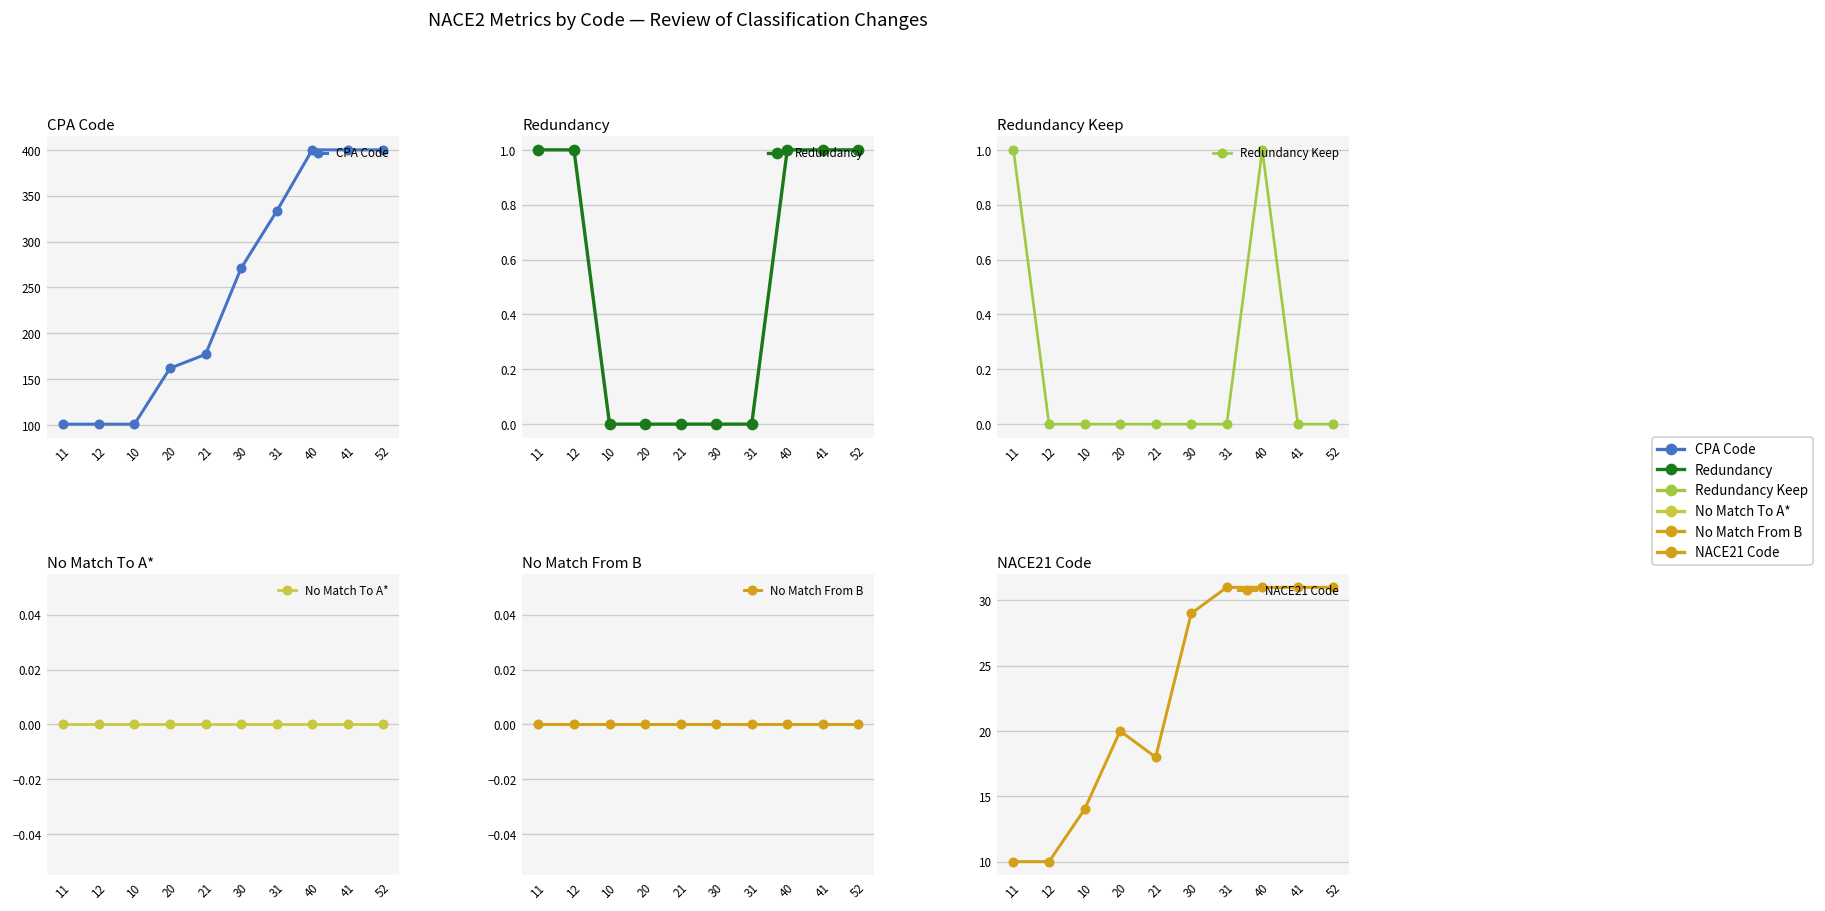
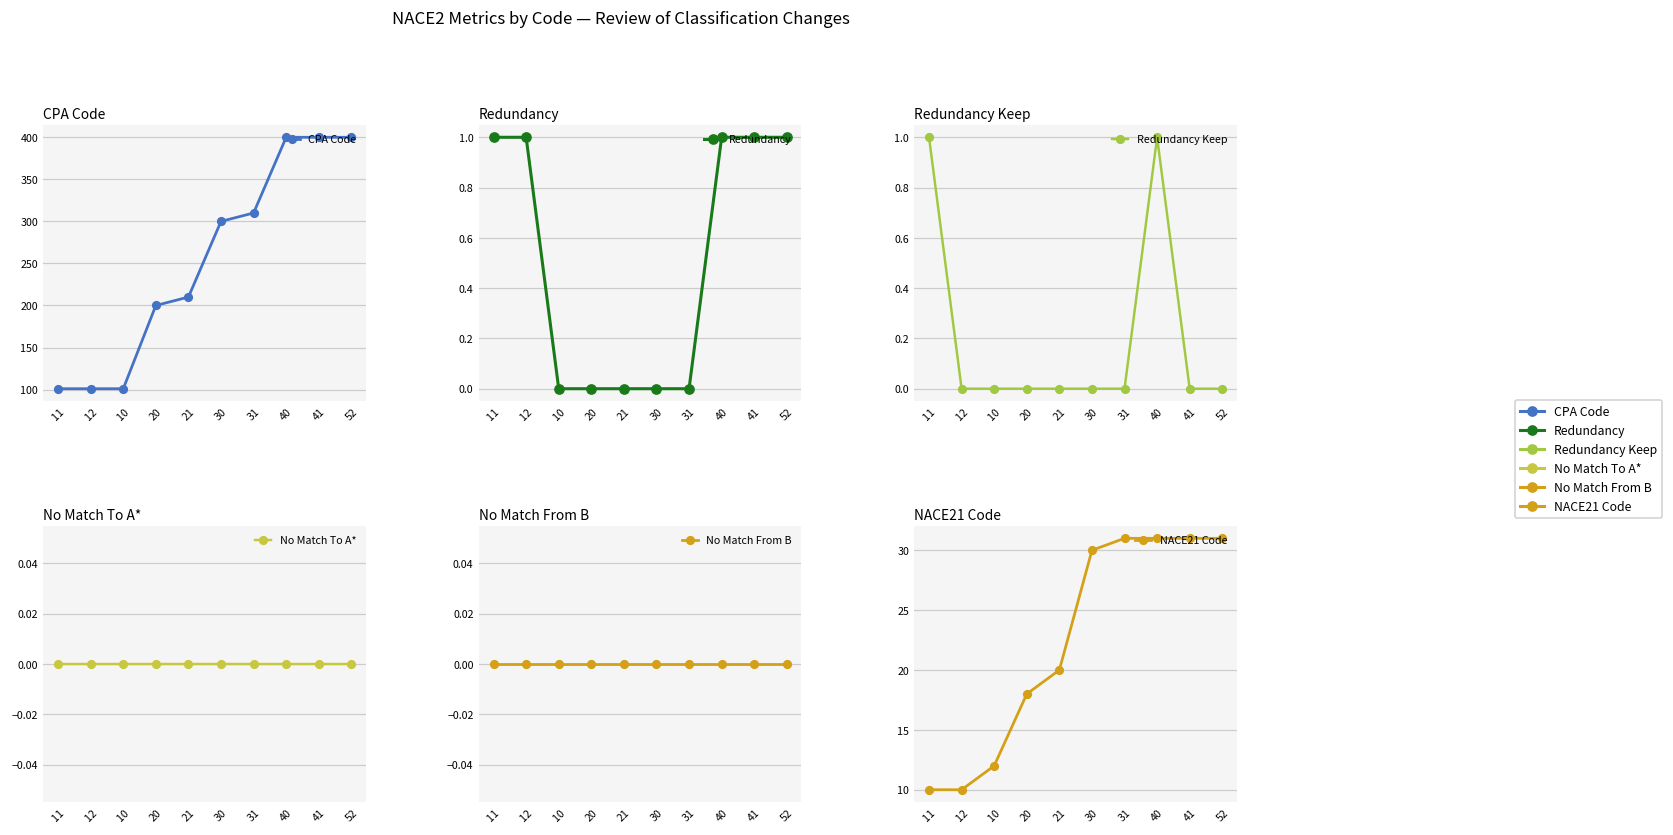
CPA Code, 20: 160 -> 200
CPA Code, 21: 180 -> 210
CPA Code, 30: 270 -> 300
CPA Code, 31: 330 -> 310
NACE21 Code, 10: 14 -> 12
NACE21 Code, 20: 20 -> 18
NACE21 Code, 21: 18 -> 20
NACE21 Code, 30: 29 -> 30
